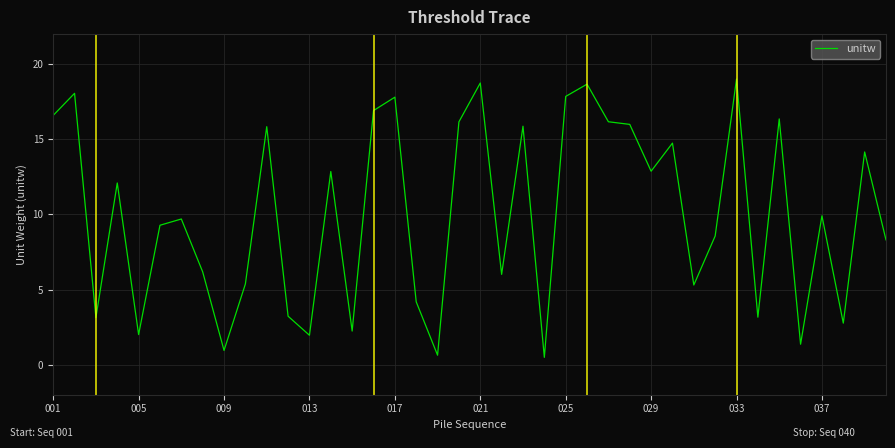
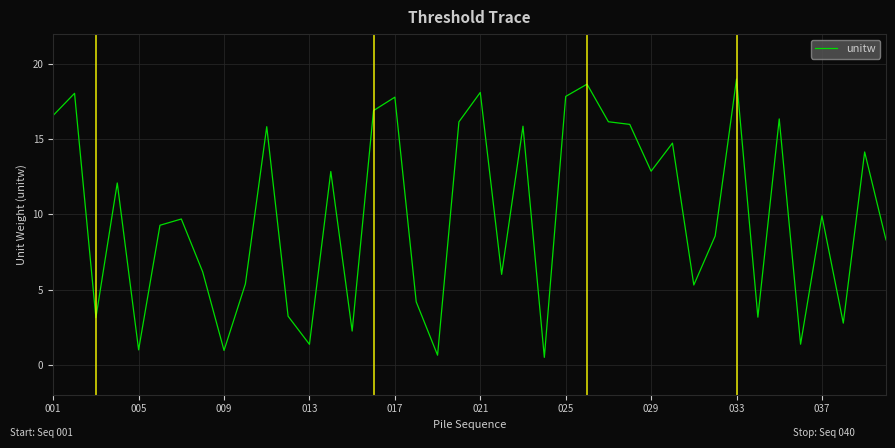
005: 2.0 -> 1.0
013: 2.0 -> 1.4
021: 18.7 -> 18.1
